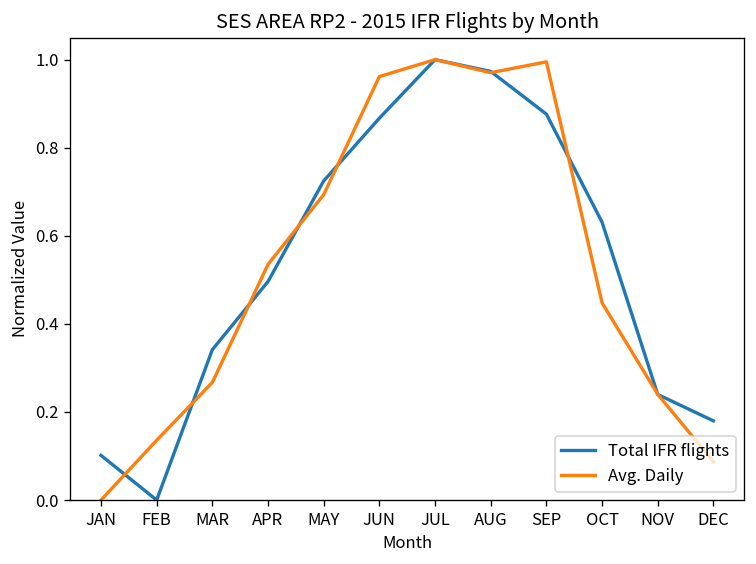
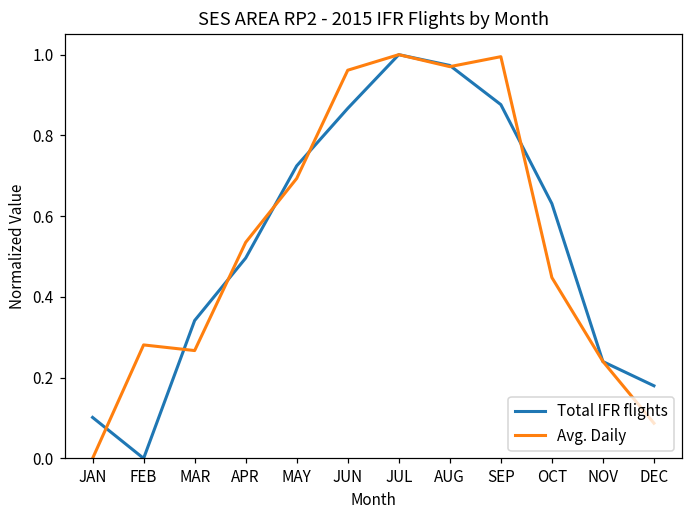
Avg. Daily, FEB: 0.14 -> 0.28
